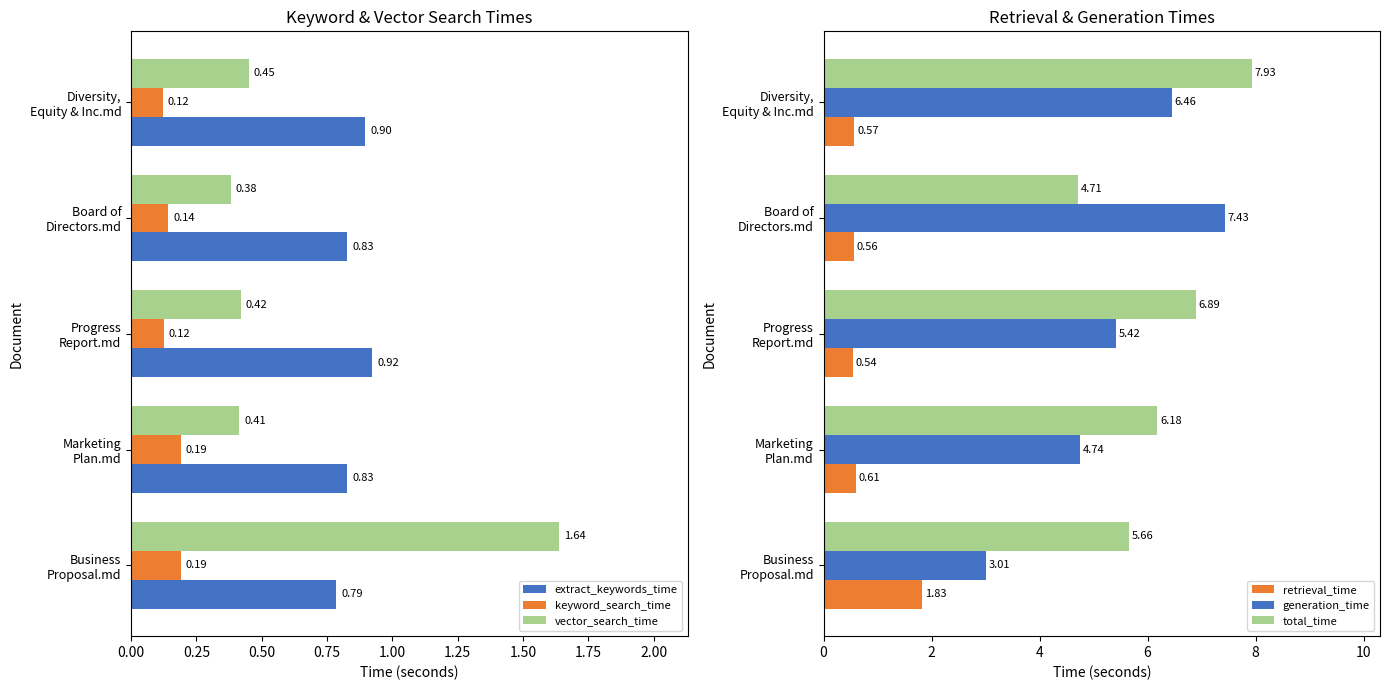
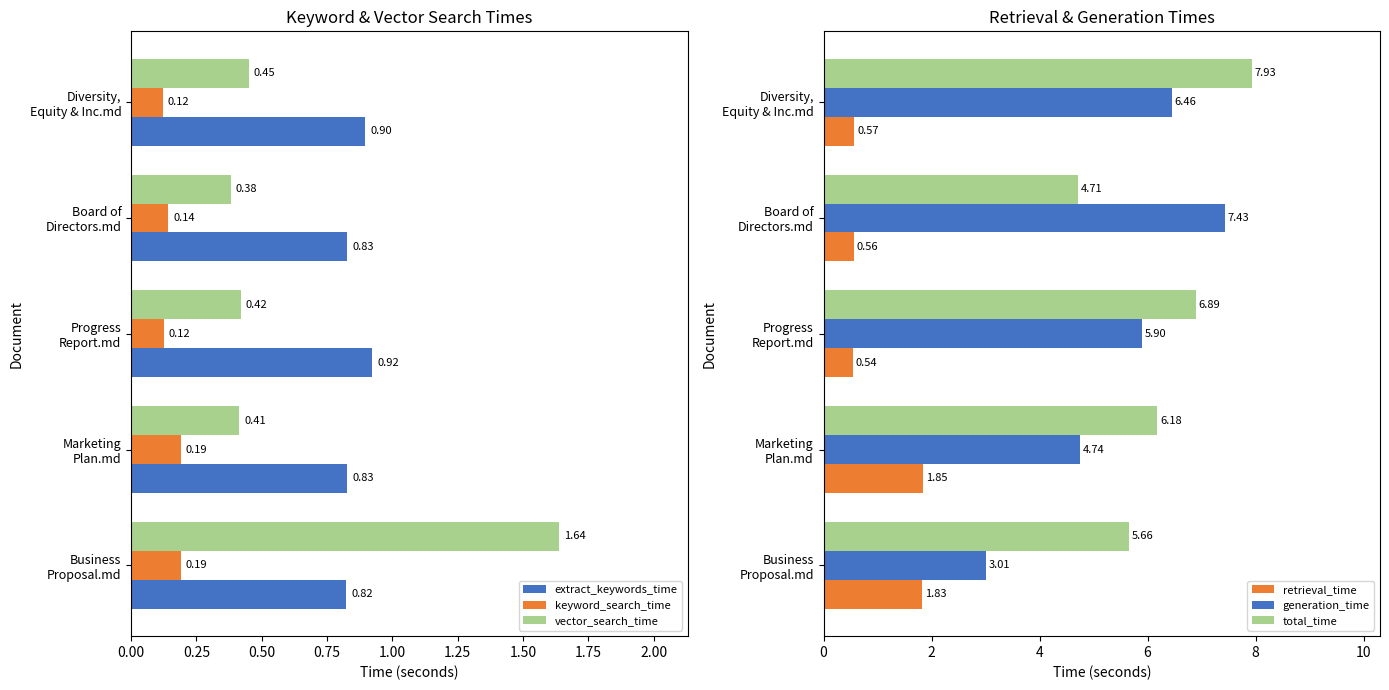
Keyword & Vector Search Times, extract_keywords_time, Business Proposal.md: 0.79 -> 0.82
Retrieval & Generation Times, generation_time, Progress Report.md: 5.42 -> 5.90
Retrieval & Generation Times, retrieval_time, Marketing Plan.md: 0.61 -> 1.85
